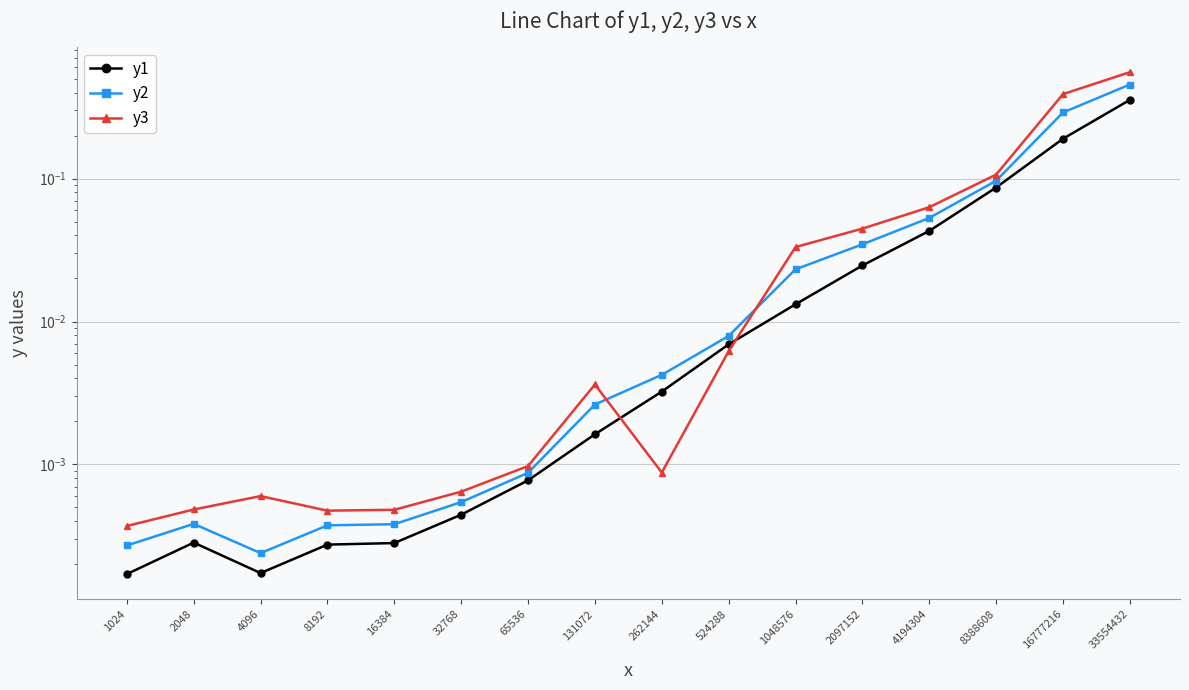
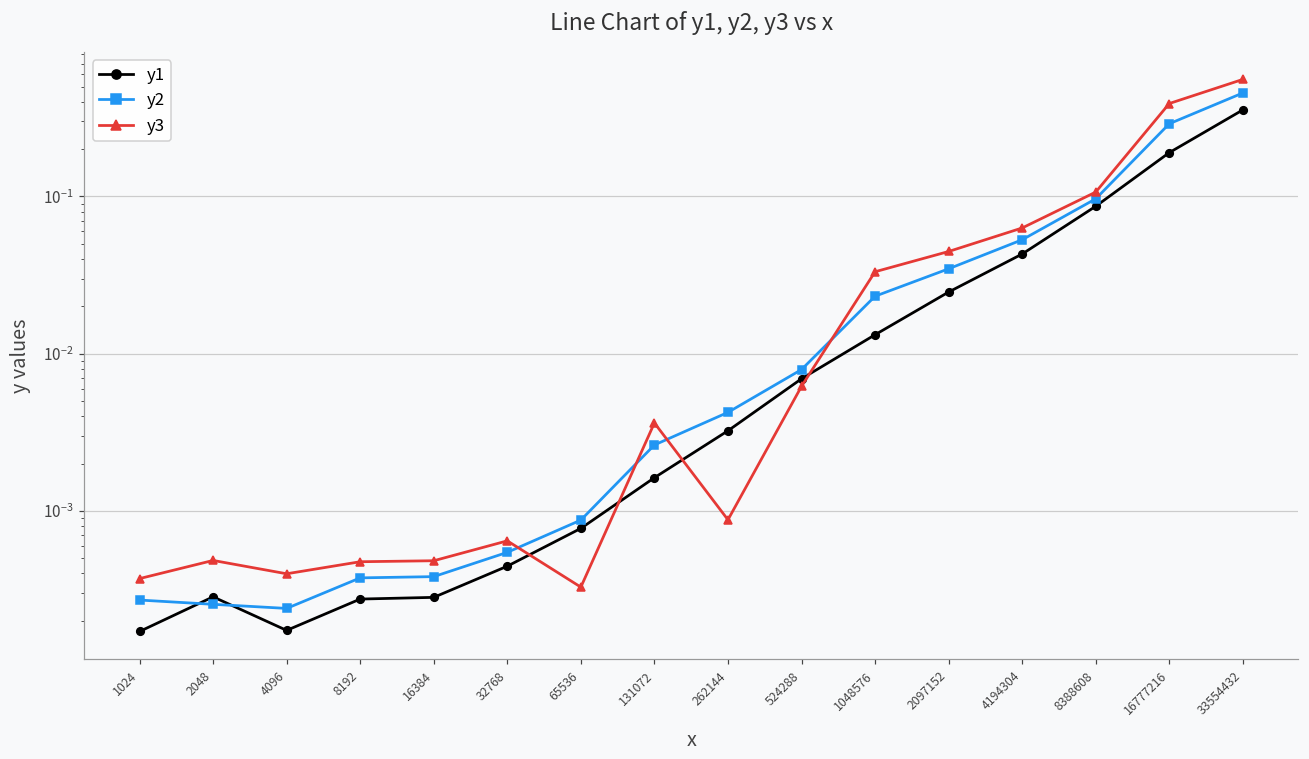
y2, 2048: 0.00038 -> 0.00025
y3, 4096: 0.00060 -> 0.00040
y3, 65536: 0.0010 -> 0.00033
